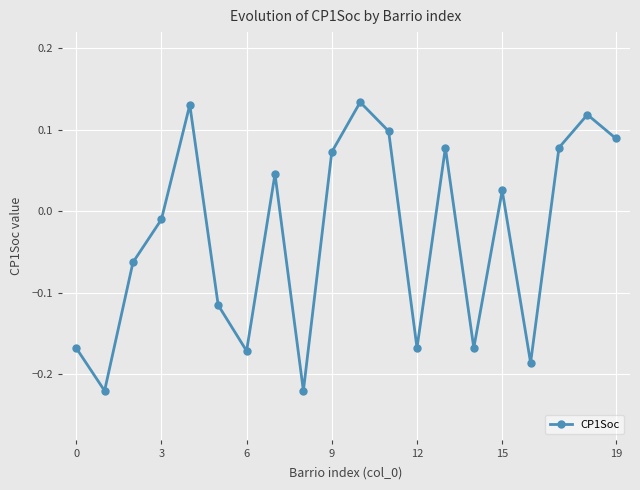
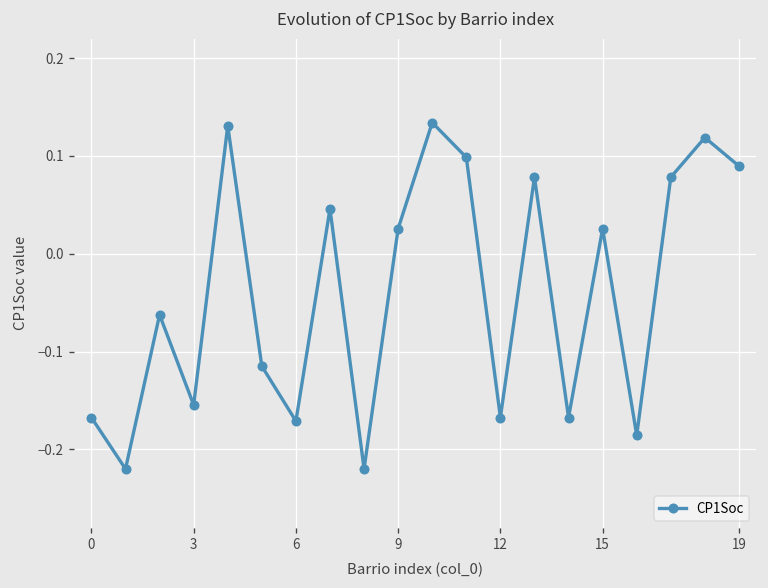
3: -0.01 -> -0.15
9: 0.07 -> 0.03
